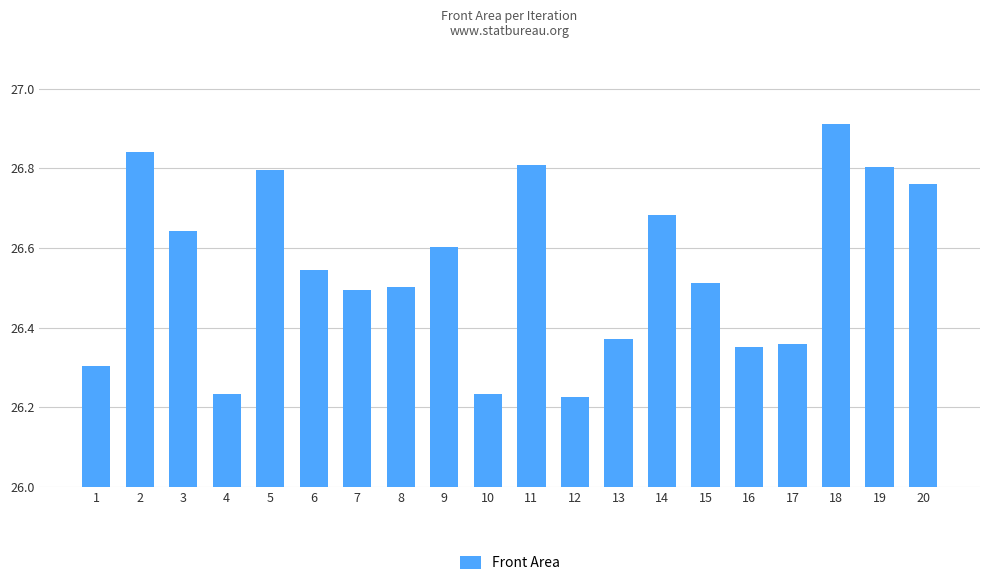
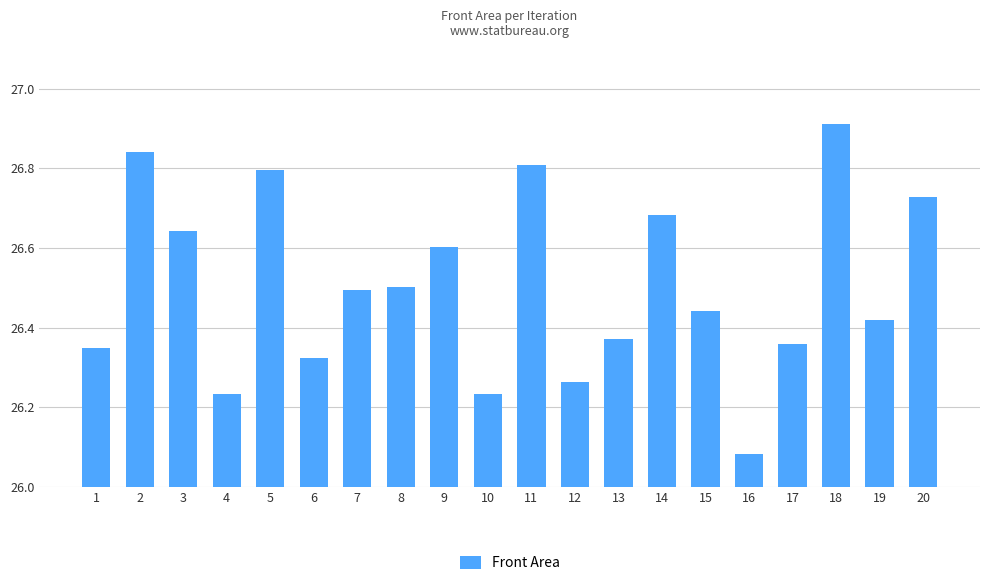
1: 26.30 -> 26.35
6: 26.54 -> 26.32
12: 26.23 -> 26.26
15: 26.51 -> 26.44
16: 26.35 -> 26.08
19: 26.80 -> 26.42
20: 26.76 -> 26.73
